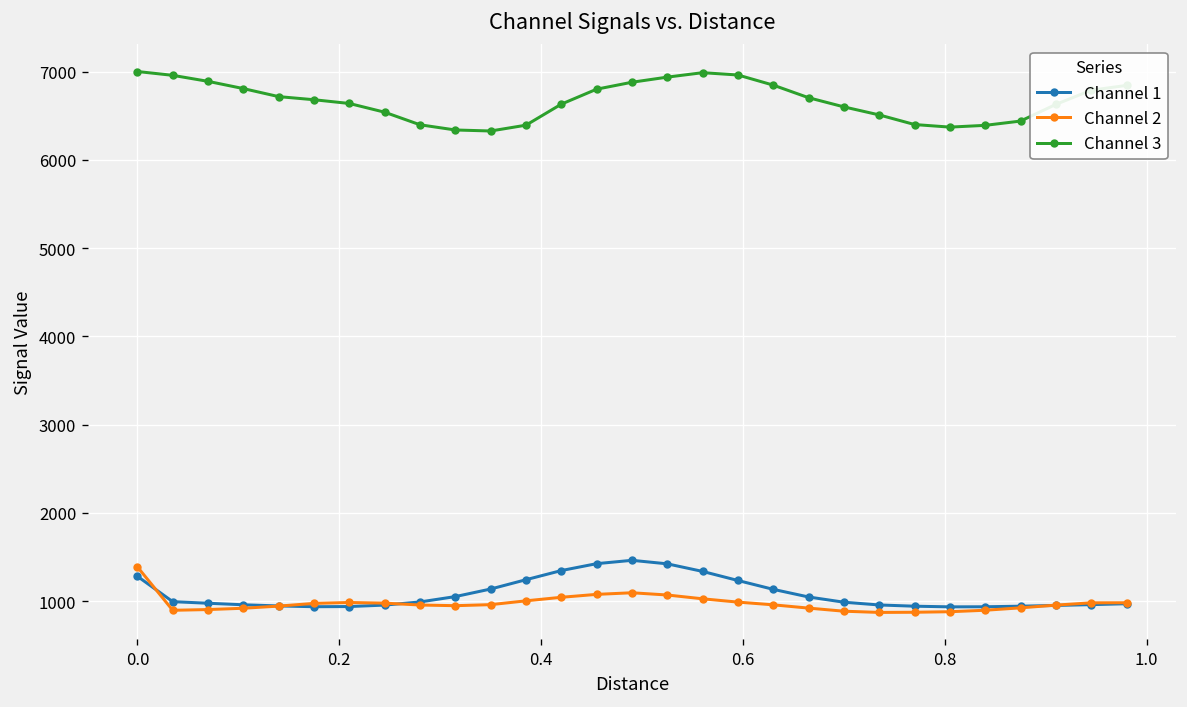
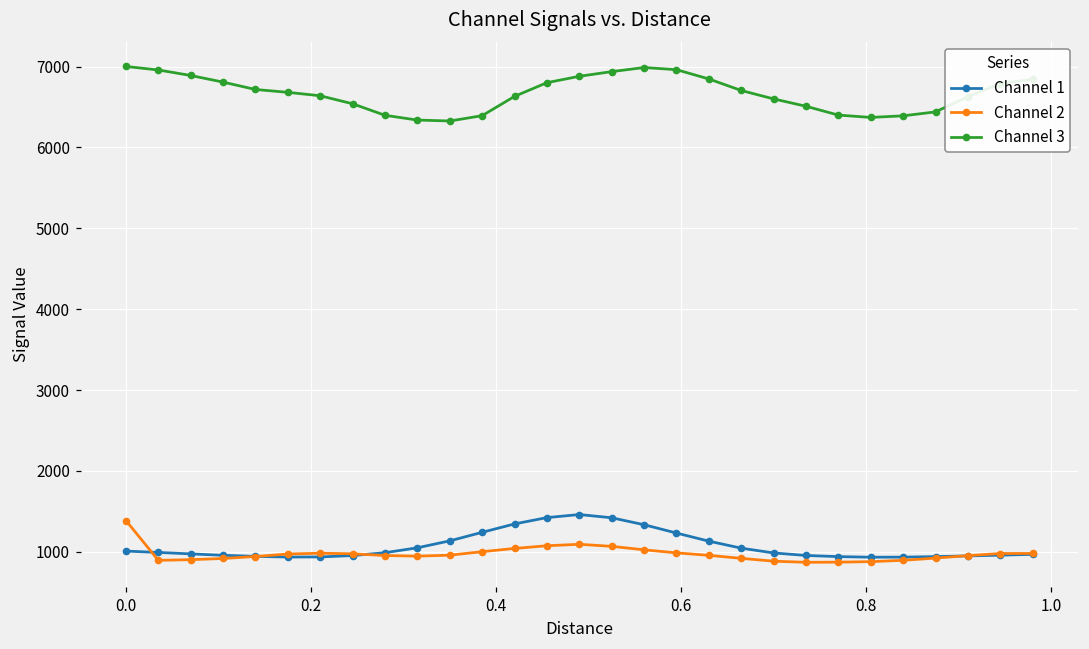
Channel 1, 0.0: 1300 -> 1000
